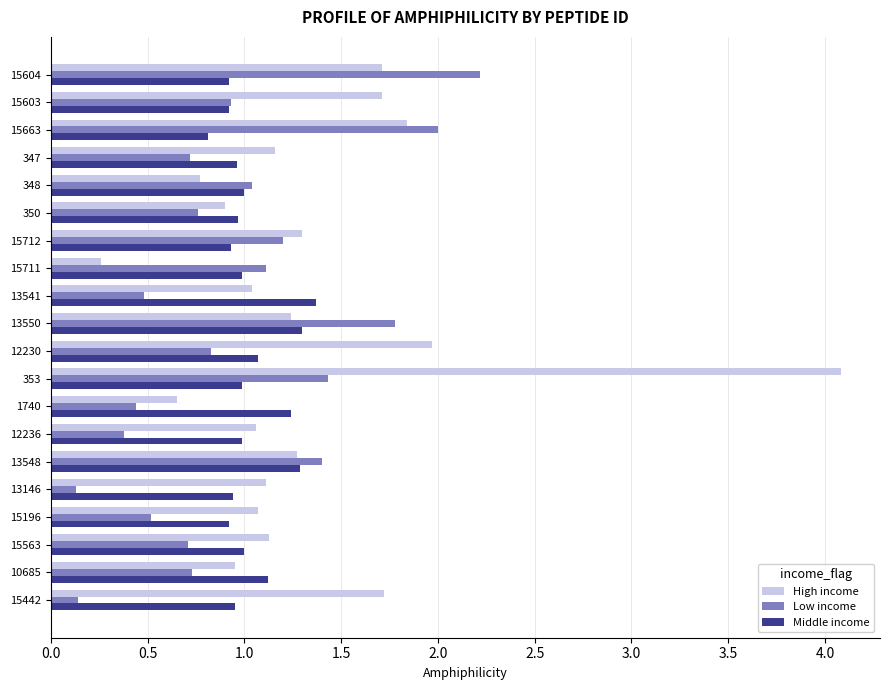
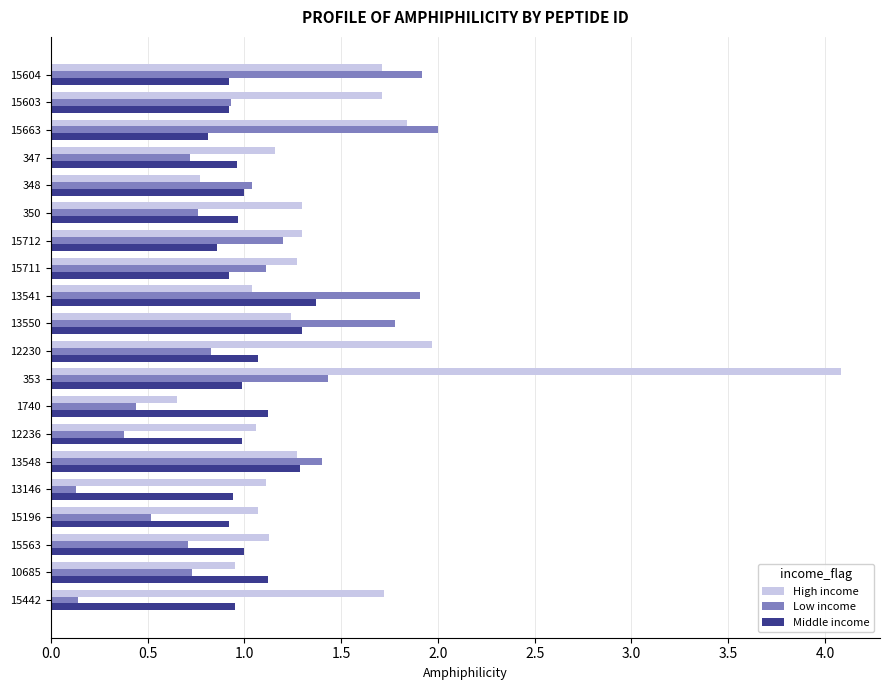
Low income, 15604: 2.22 -> 1.92
High income, 350: 0.9 -> 1.3
Middle income, 15712: 0.93 -> 0.86
High income, 15711: 0.26 -> 1.27
Middle income, 15711: 0.99 -> 0.92
Low income, 13541: 0.48 -> 1.91
Middle income, 1740: 1.24 -> 1.12
